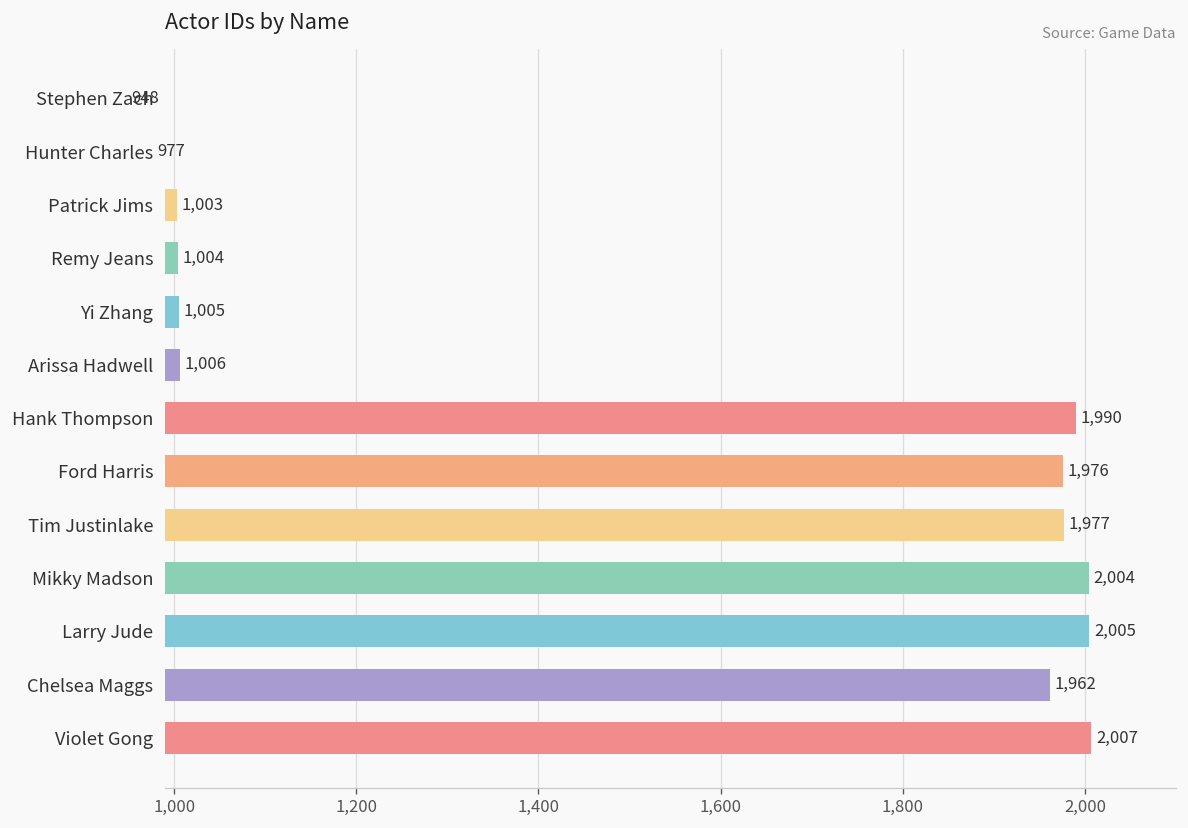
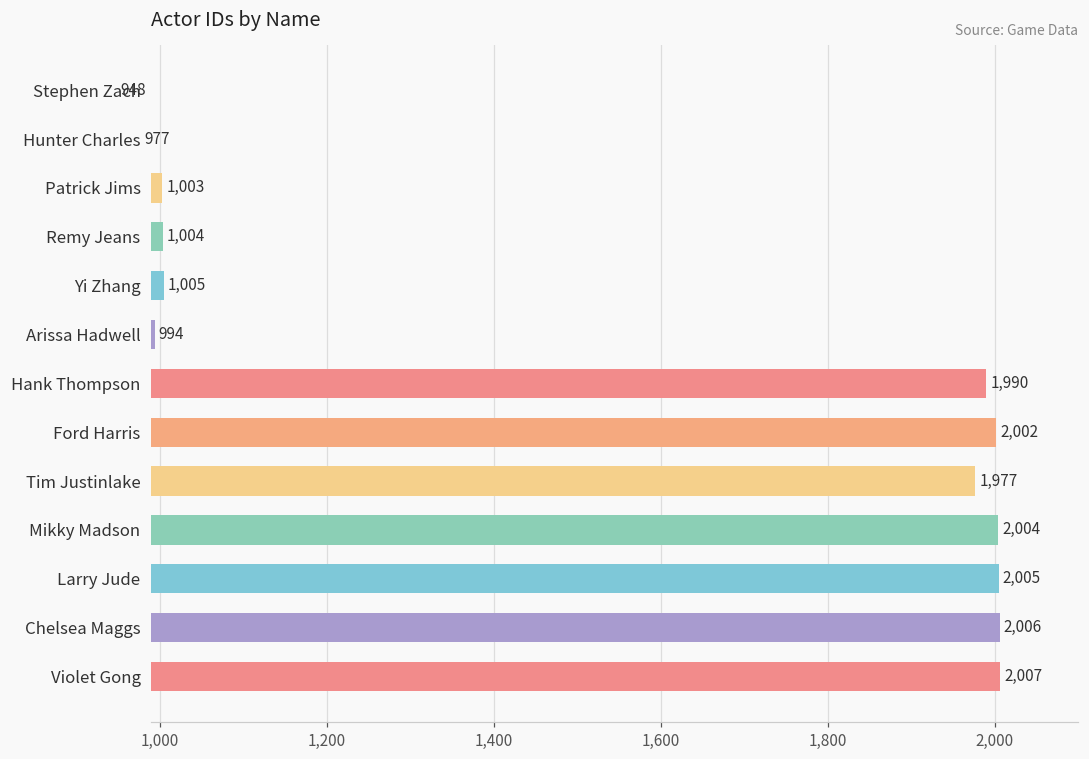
Arissa Hadwell: 1,006 -> 994
Ford Harris: 1,976 -> 2,002
Chelsea Maggs: 1,962 -> 2,006
